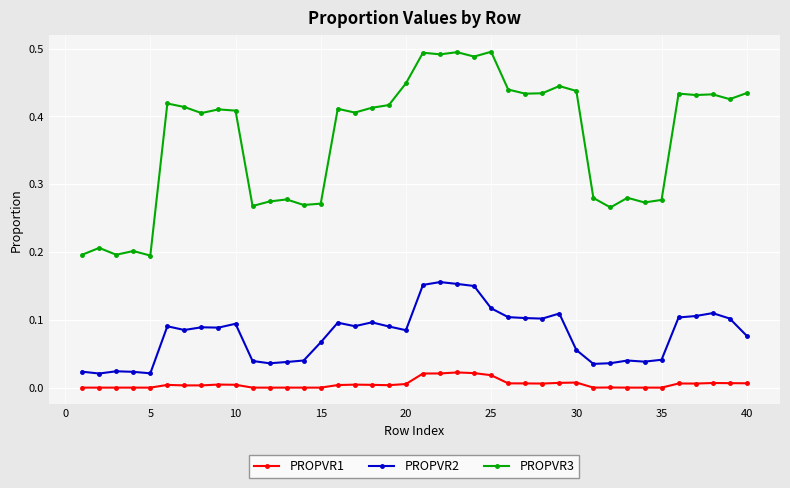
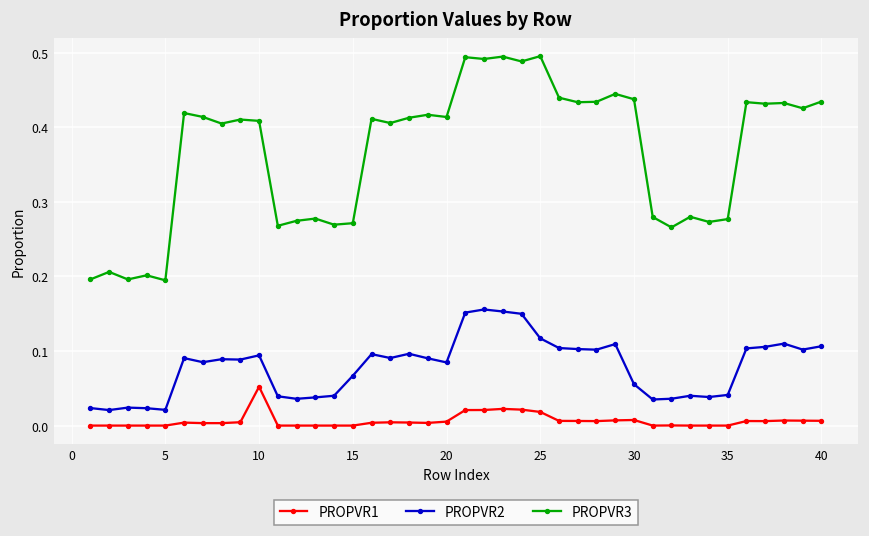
PROPVR1, 10: 0.00 -> 0.05
PROPVR3, 20: 0.45 -> 0.41
PROPVR2, 40: 0.08 -> 0.11
